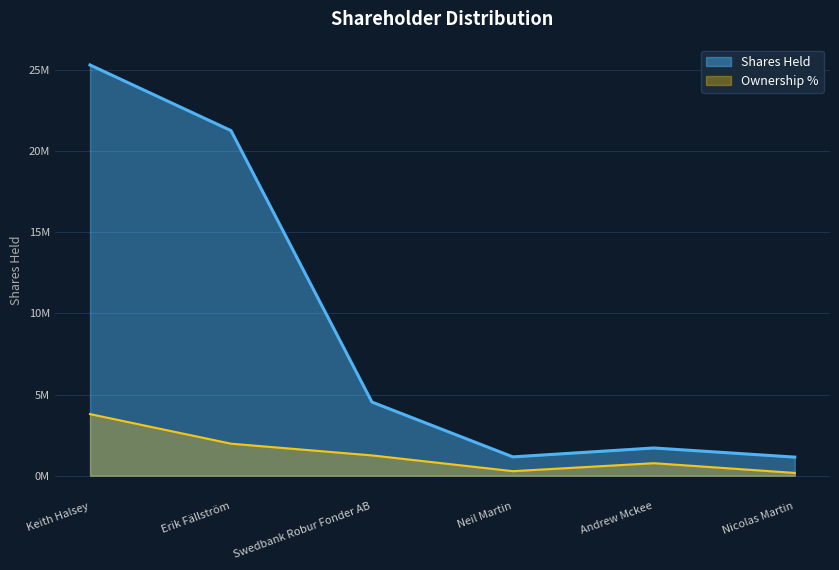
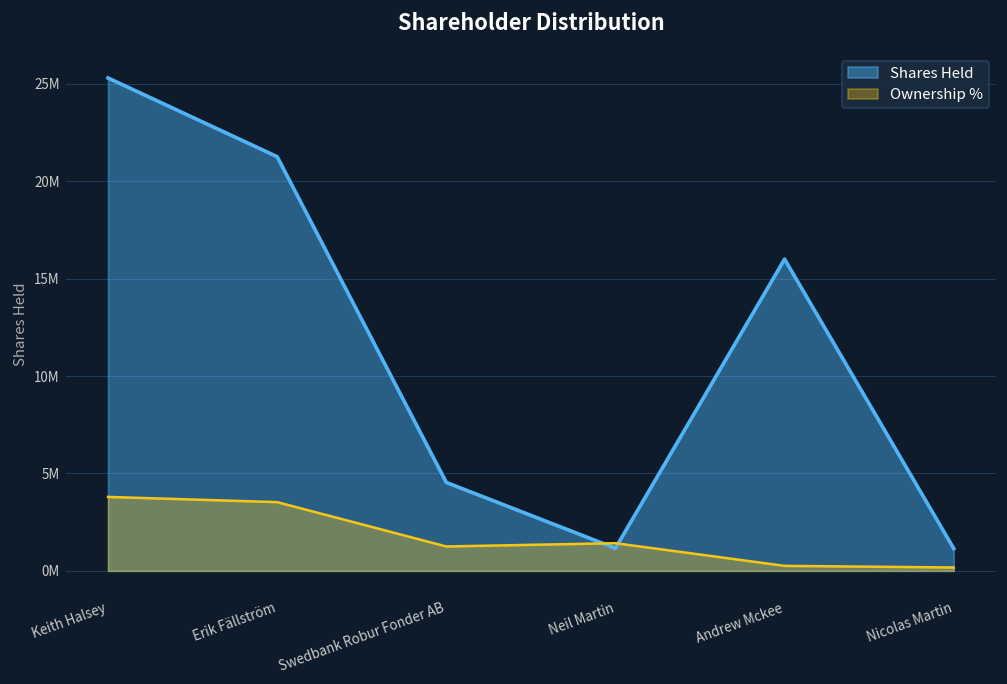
Ownership %, Erik Fällström: 2000000 -> 3500000
Ownership %, Neil Martin: 300000 -> 1400000
Shares Held, Andrew Mckee: 1700000 -> 16000000
Ownership %, Andrew Mckee: 800000 -> 300000
